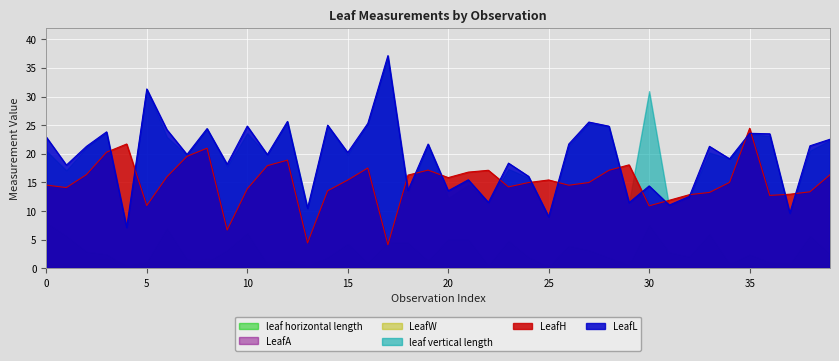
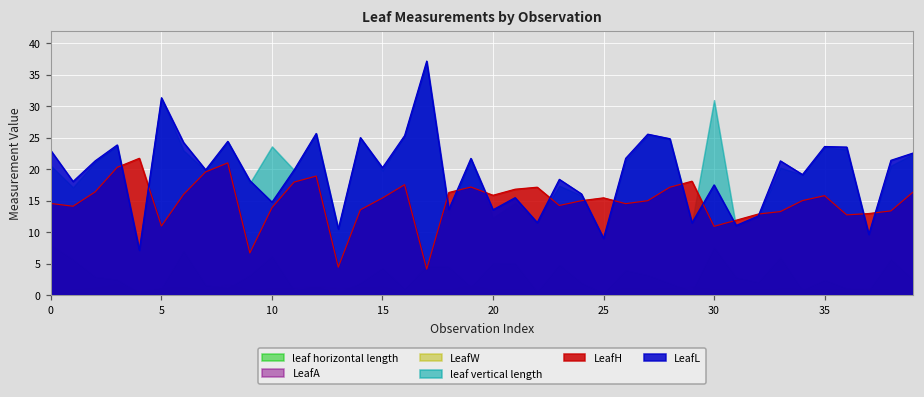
LeafL, 10: 25 -> 15
LeafL, 30: 14 -> 18
LeafH, 35: 24 -> 16
